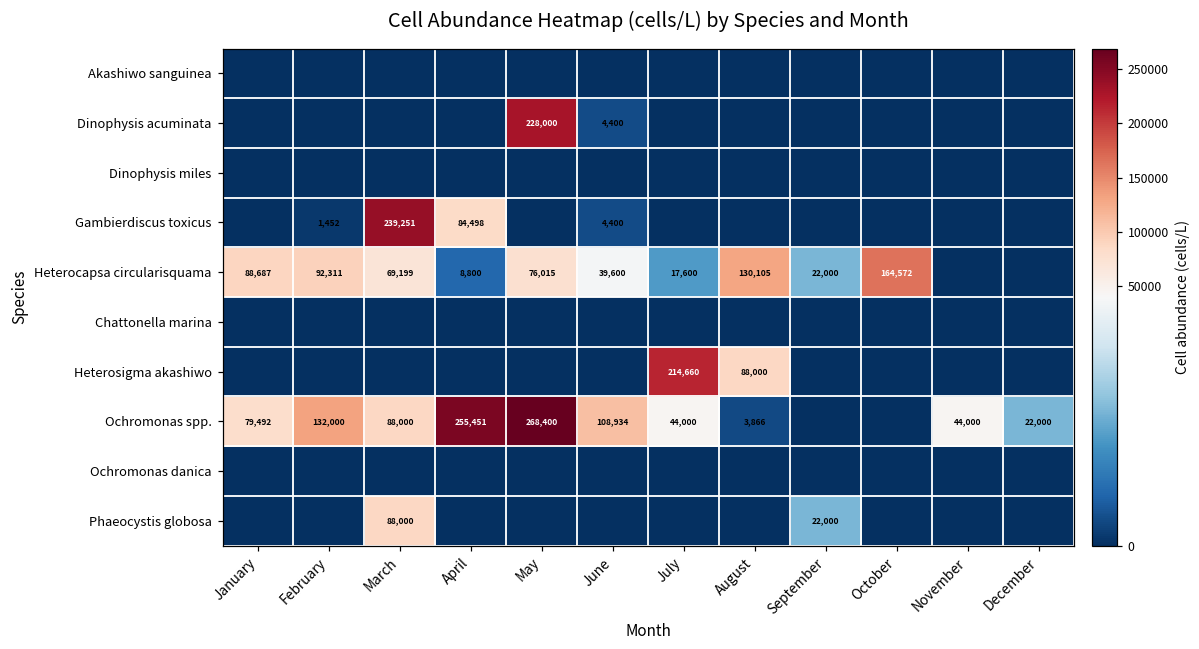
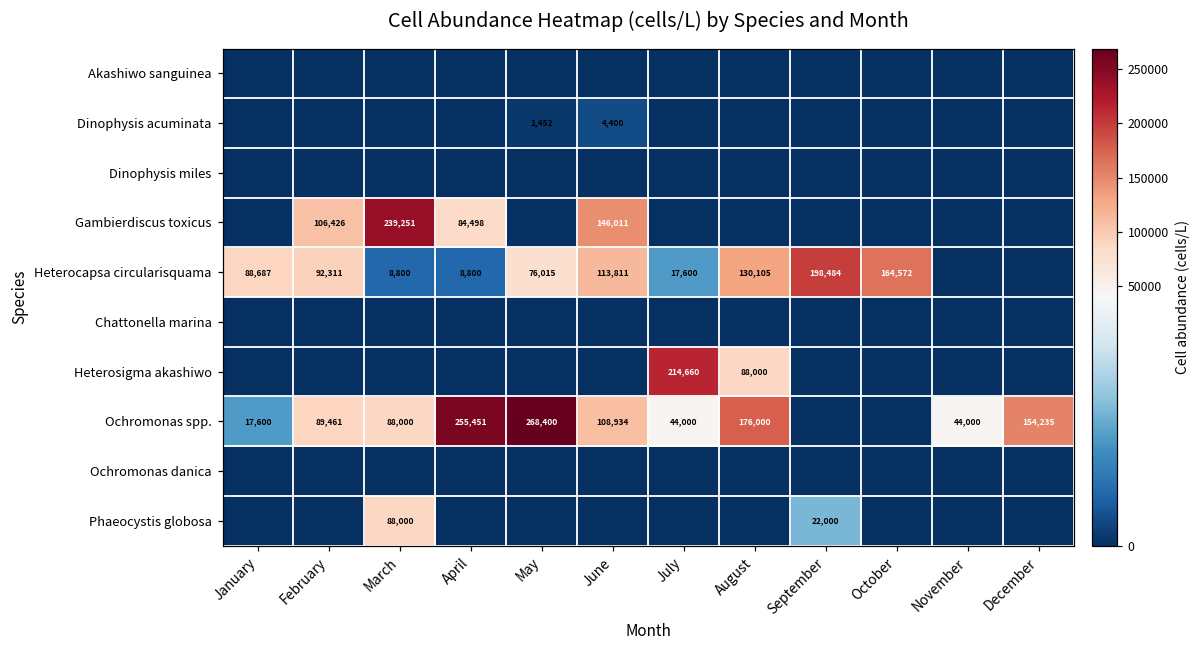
Dinophysis acuminata, May: 228,000 -> 1,452
Gambierdiscus toxicus, February: 1,452 -> 106,426
Gambierdiscus toxicus, June: 4,400 -> 146,011
Heterocapsa circularisquama, March: 69,199 -> 8,800
Heterocapsa circularisquama, June: 39,600 -> 113,811
Heterocapsa circularisquama, September: 22,000 -> 198,484
Ochromonas spp., January: 79,492 -> 17,600
Ochromonas spp., February: 132,000 -> 89,461
Ochromonas spp., August: 3,866 -> 176,000
Ochromonas spp., December: 22,000 -> 154,235
